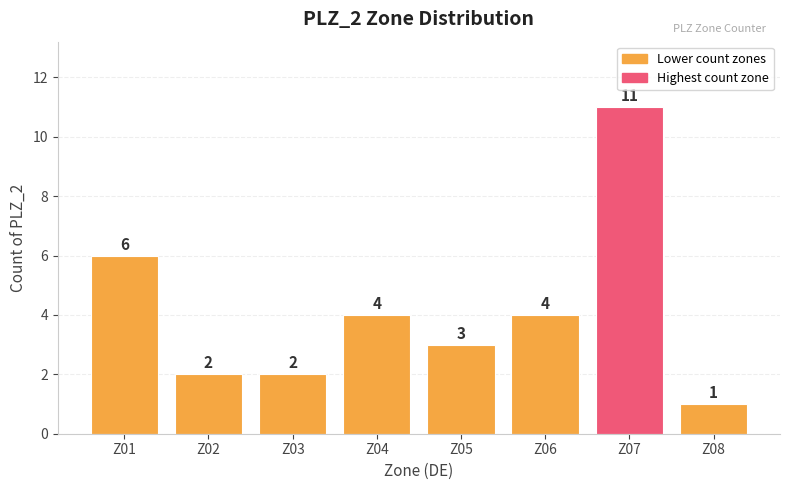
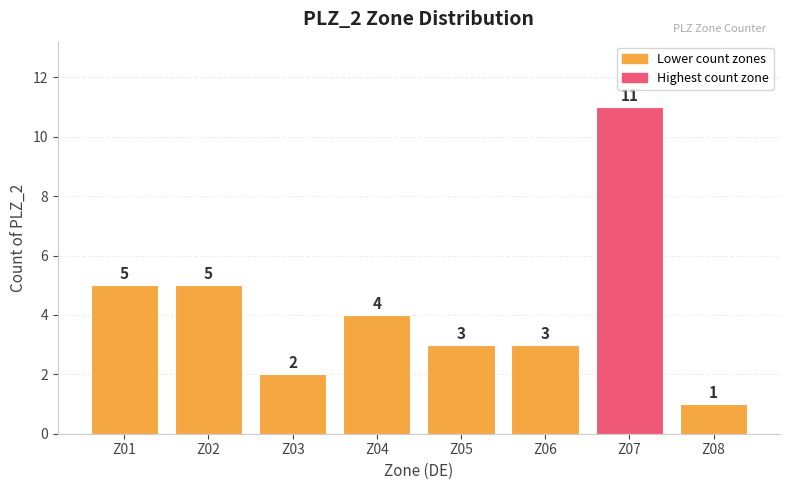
Z01: 6 -> 5
Z02: 2 -> 5
Z06: 4 -> 3
